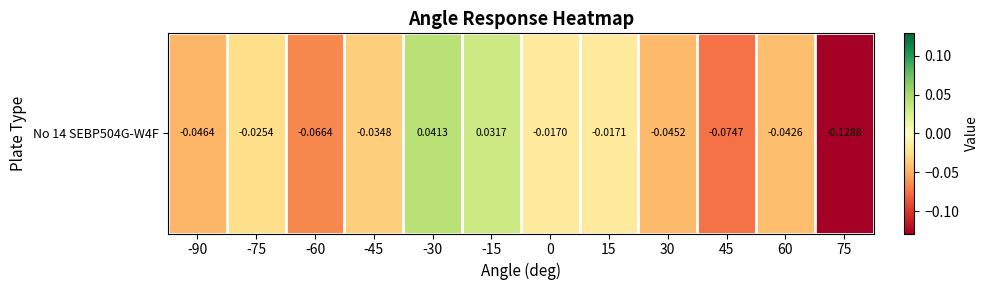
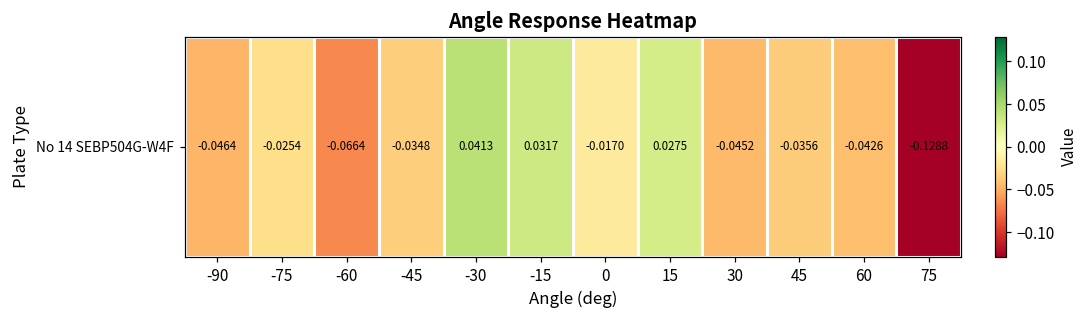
No 14 SEBP504G-W4F, 15: -0.0171 -> 0.0275
No 14 SEBP504G-W4F, 45: -0.0747 -> -0.0356
